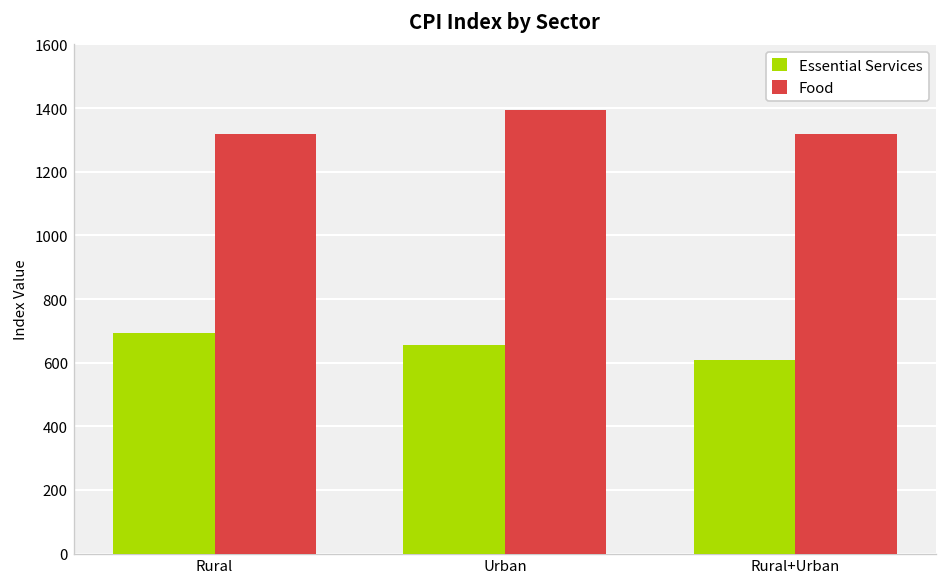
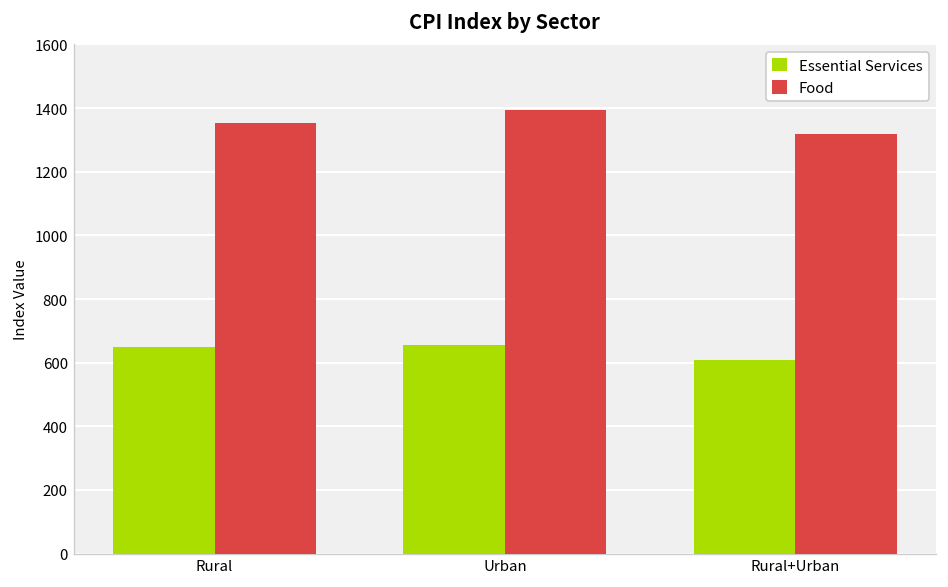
Essential Services, Rural: 690 -> 650
Food, Rural: 1320 -> 1350
